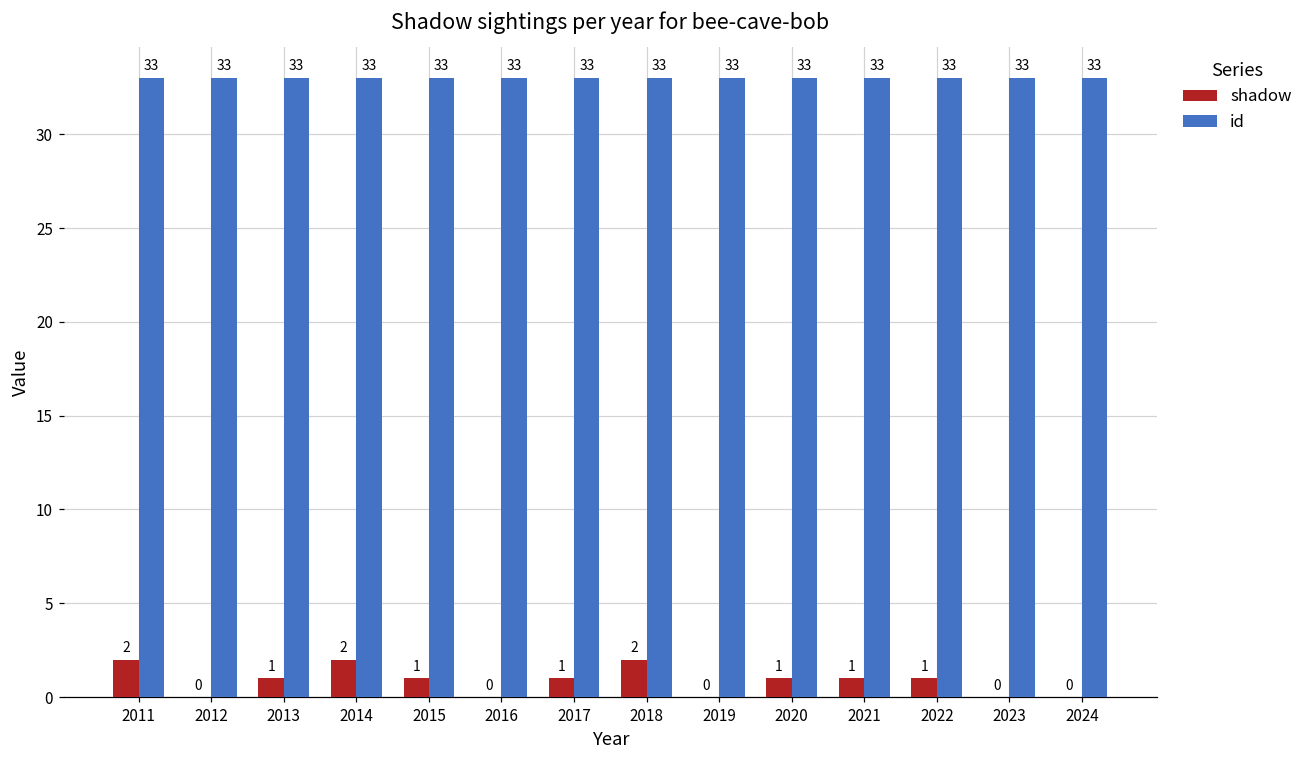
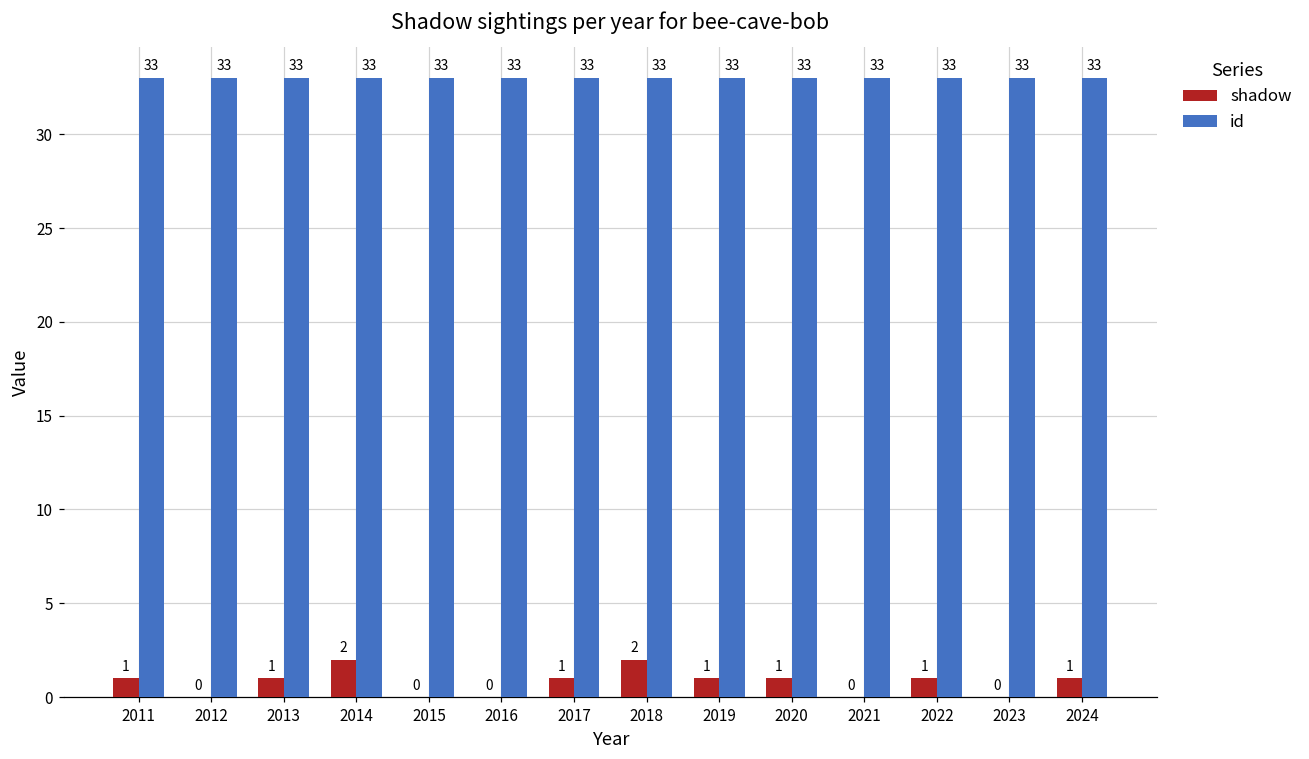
shadow, 2011: 2 -> 1
shadow, 2015: 1 -> 0
shadow, 2019: 0 -> 1
shadow, 2021: 1 -> 0
shadow, 2024: 0 -> 1
